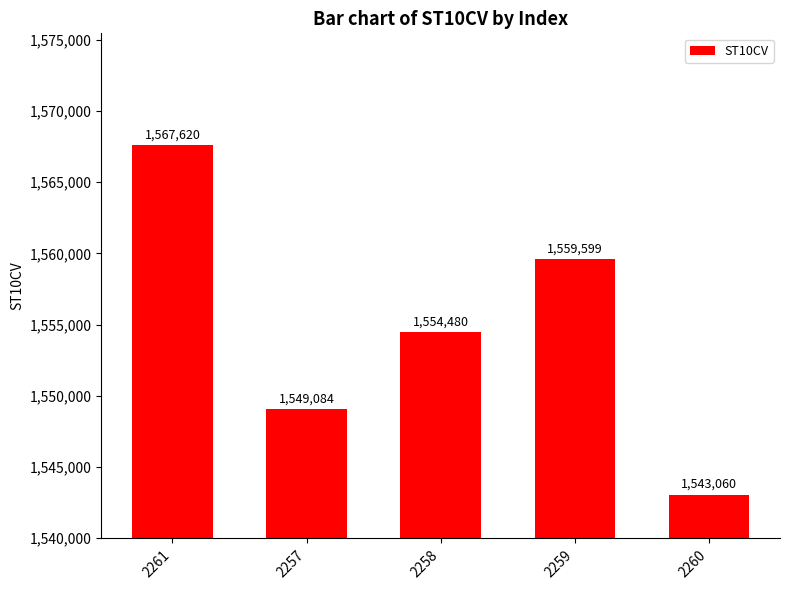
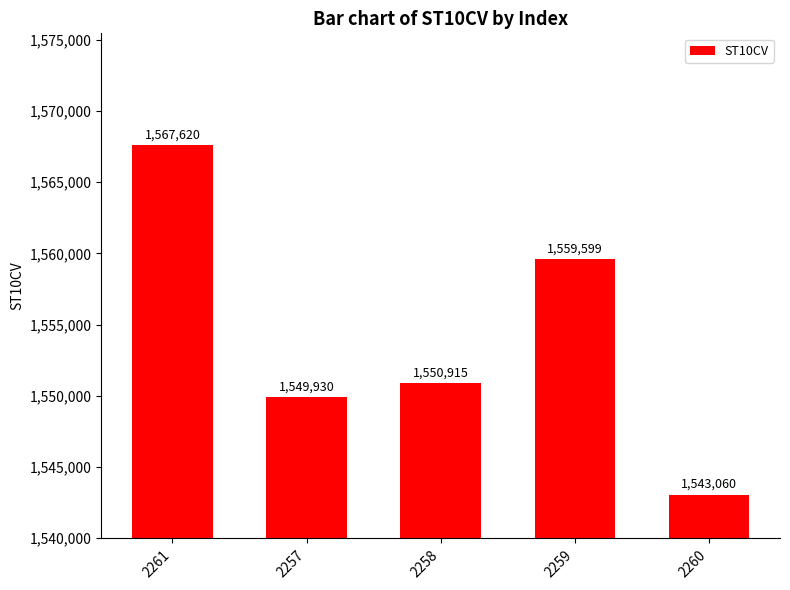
2257: 1,549,084 -> 1,549,930
2258: 1,554,480 -> 1,550,915
